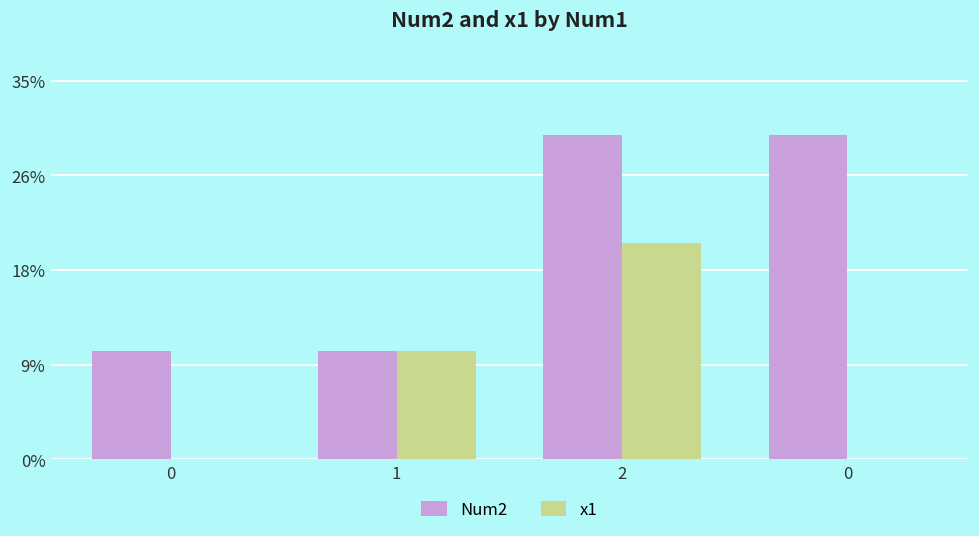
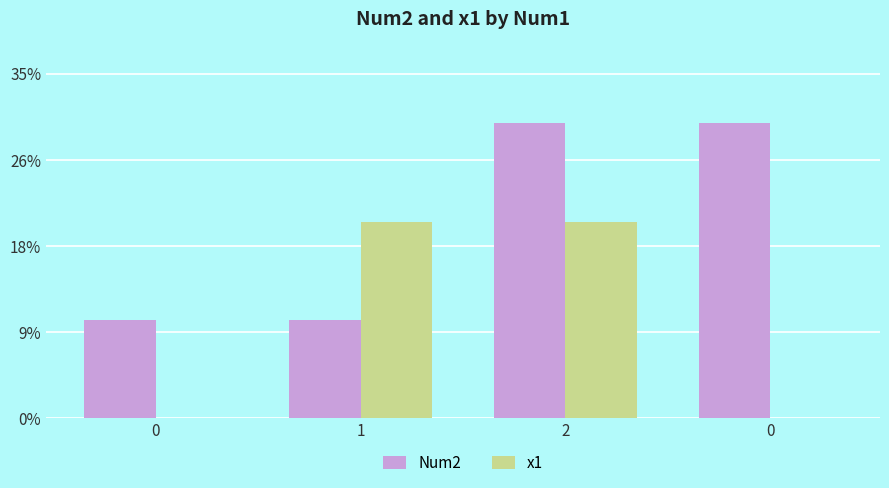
x1, 1: 10% -> 20%
